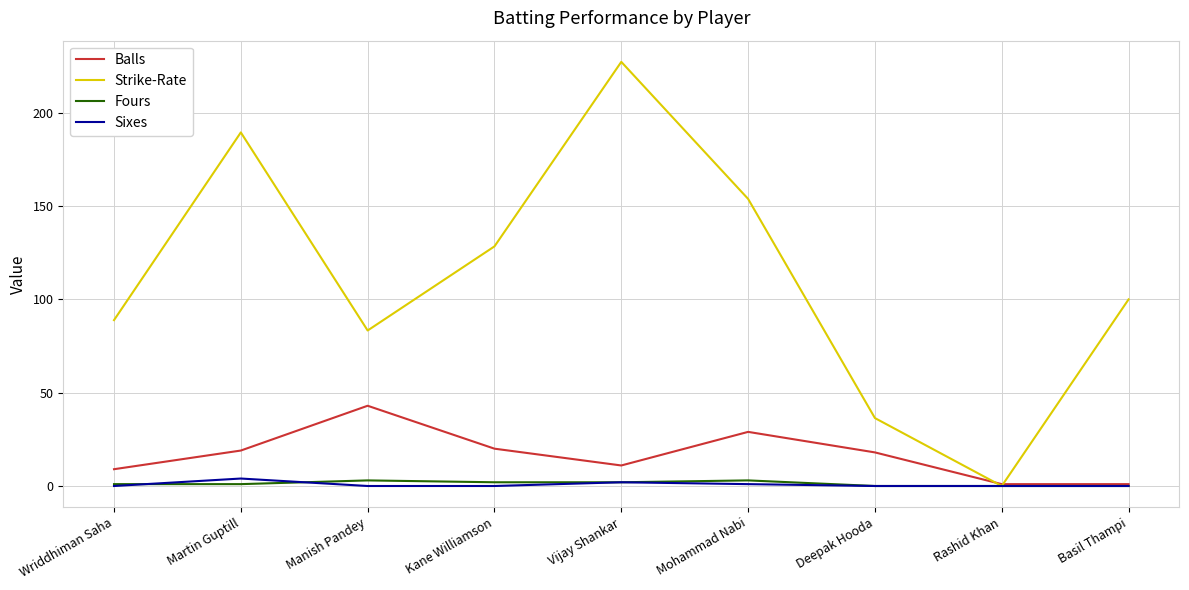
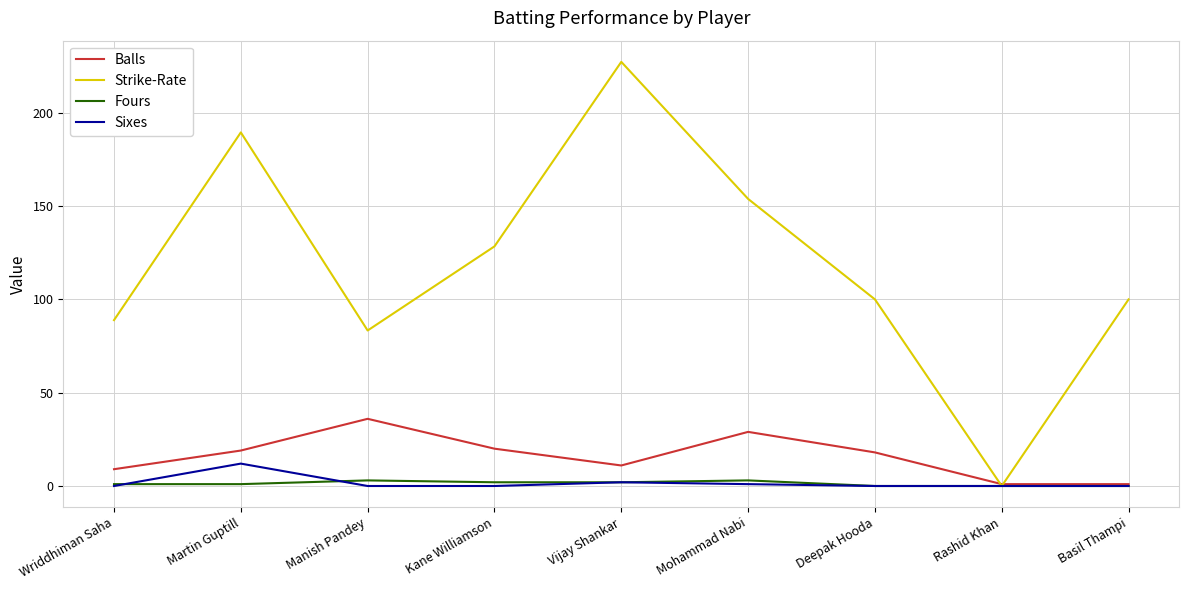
Sixes, Martin Guptill: 4 -> 12
Balls, Manish Pandey: 43 -> 36
Strike-Rate, Deepak Hooda: 36 -> 100
